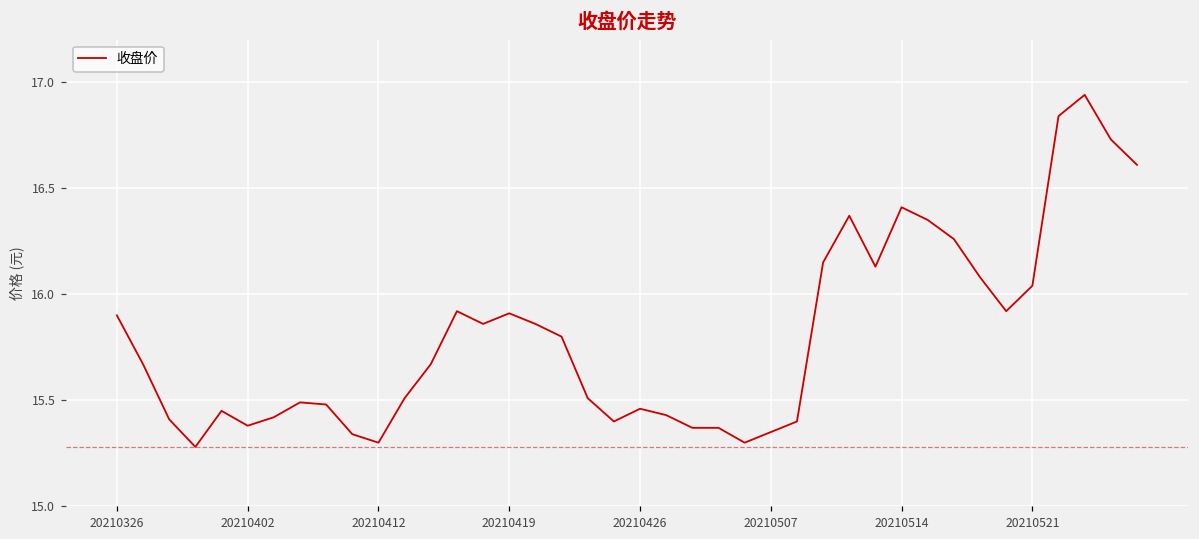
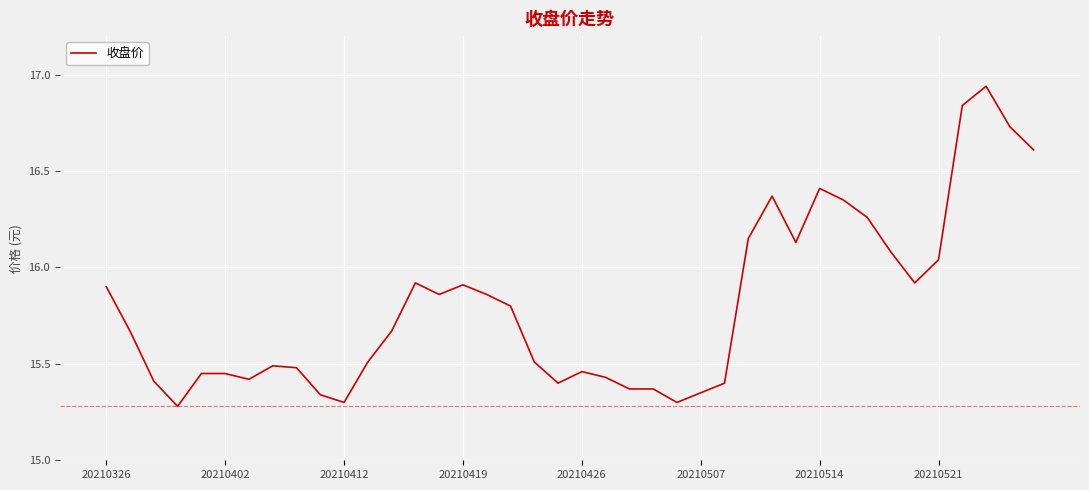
20210402: 15.38 -> 15.45
